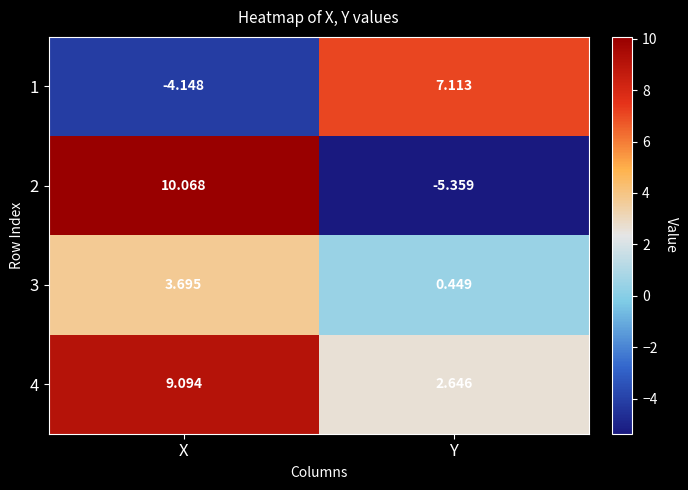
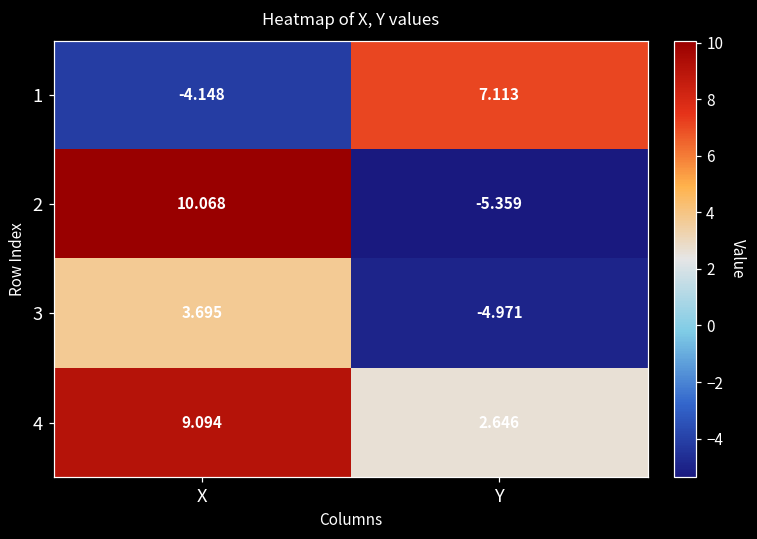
3, Y: 0.449 -> -4.971
